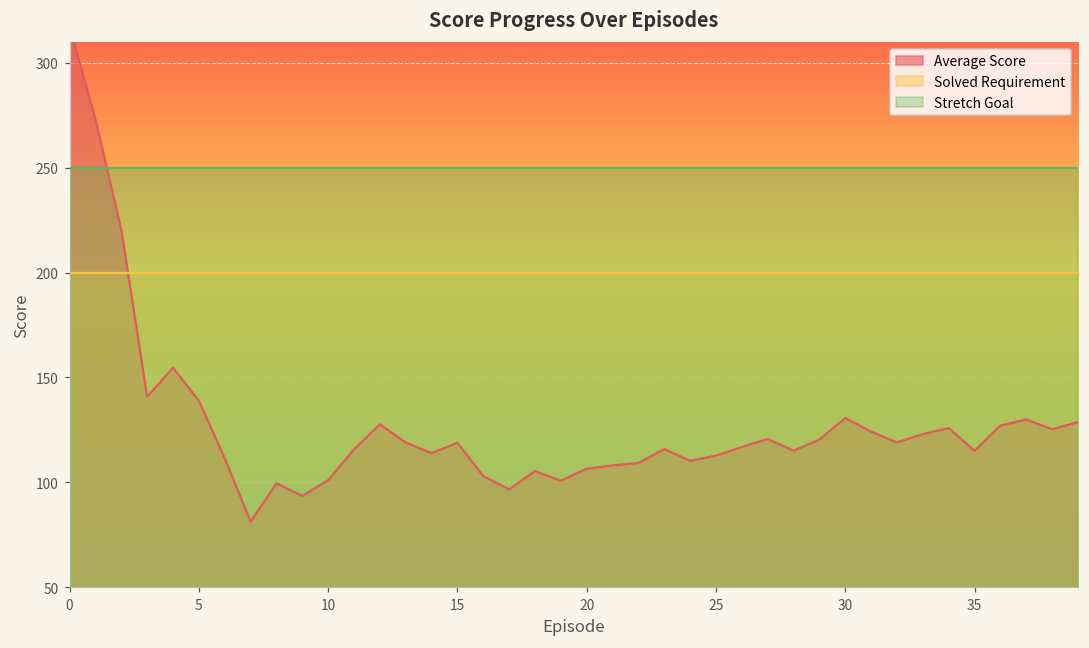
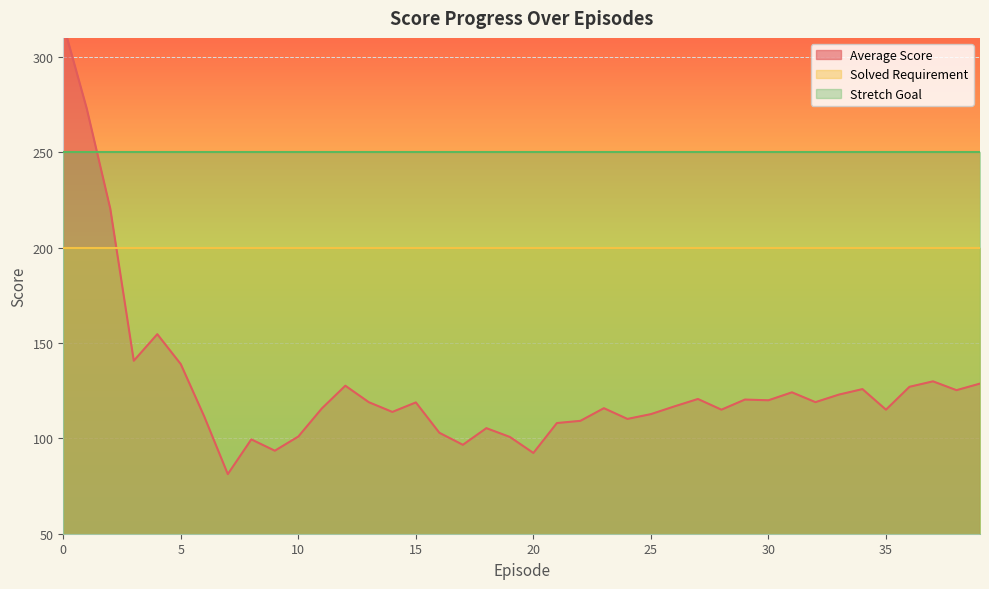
Average Score, 20: 106 -> 92
Average Score, 30: 131 -> 120
